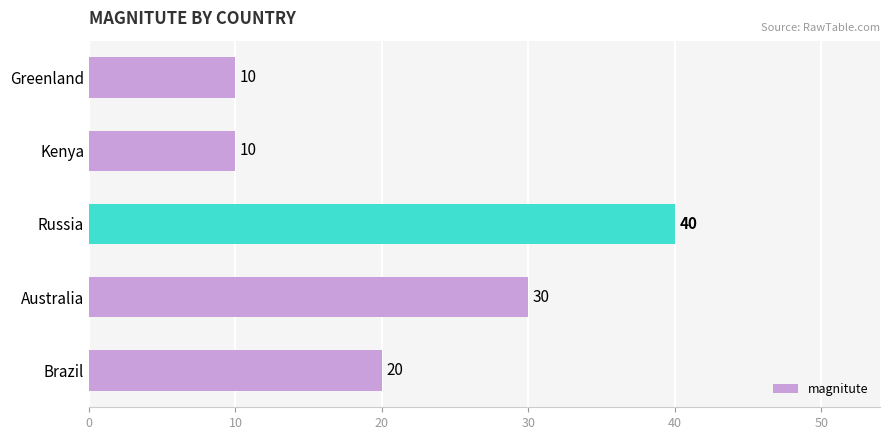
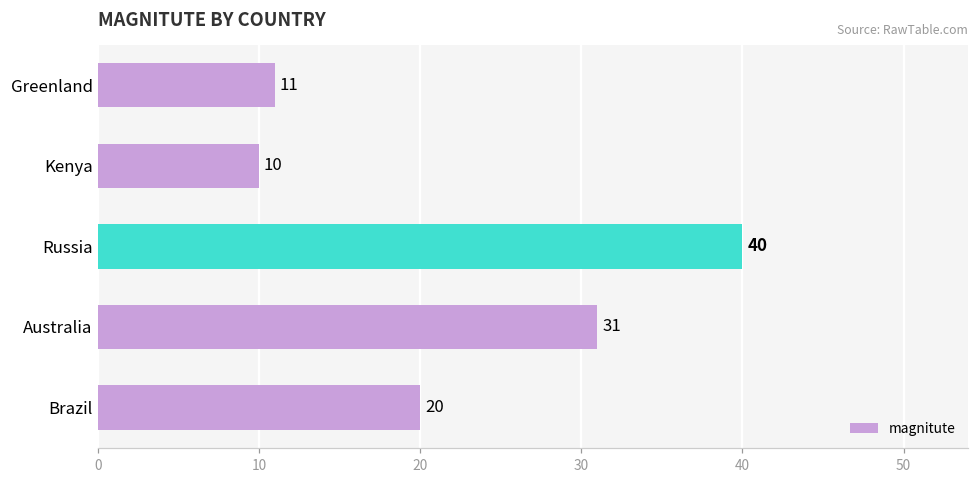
Greenland: 10 -> 11
Australia: 30 -> 31
